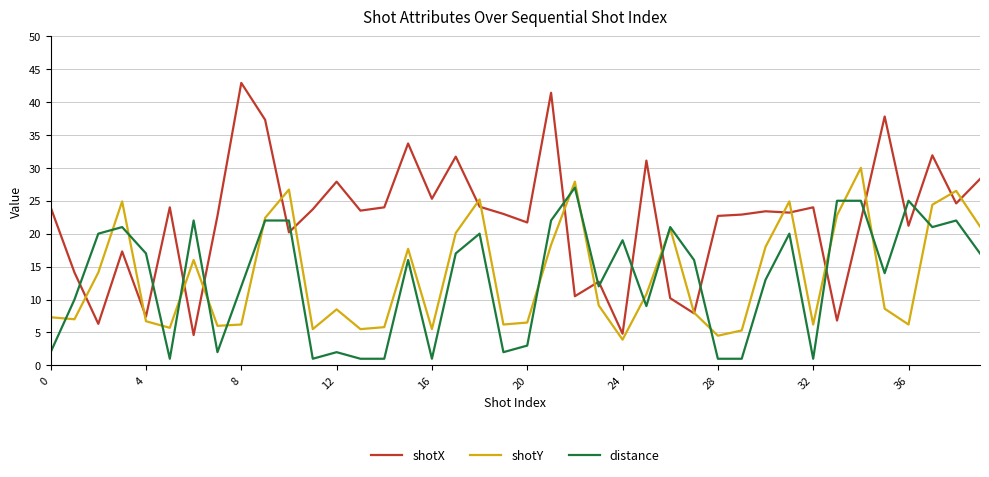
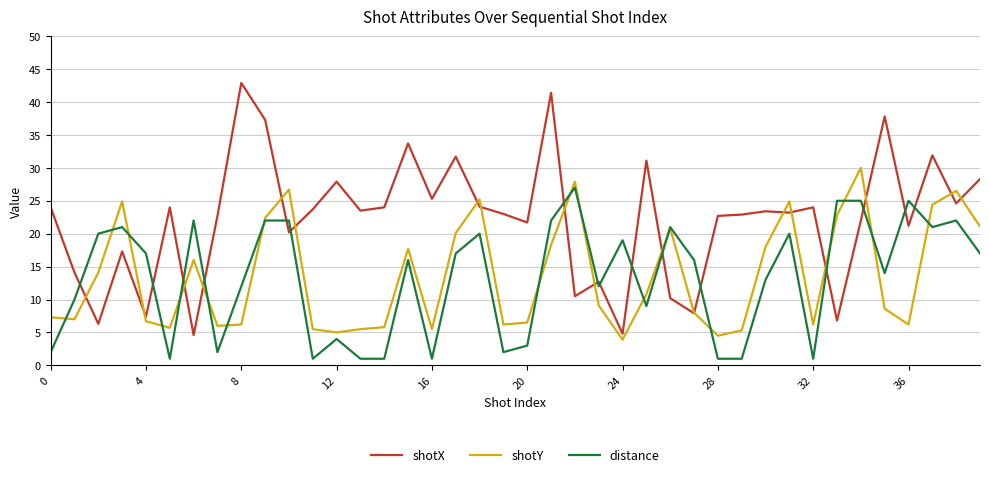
shotY, 12: 9 -> 5
distance, 12: 2 -> 4
